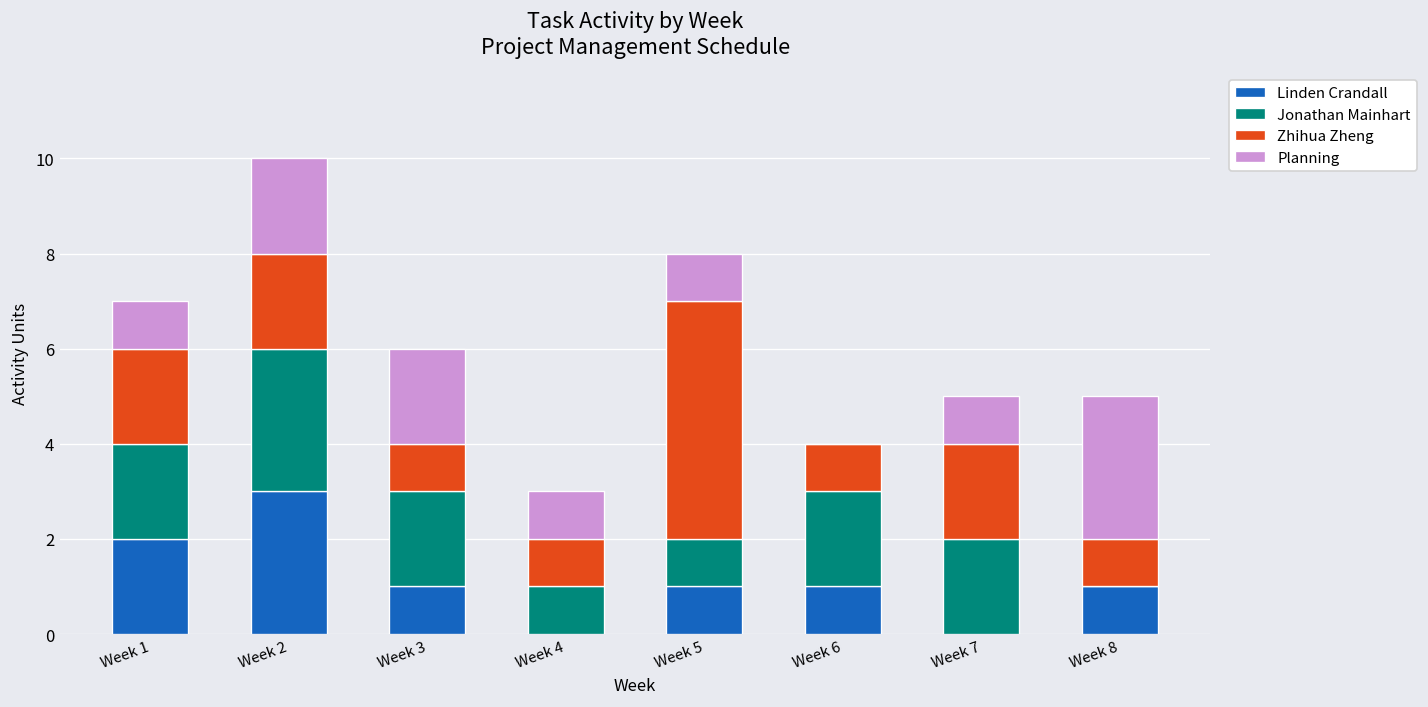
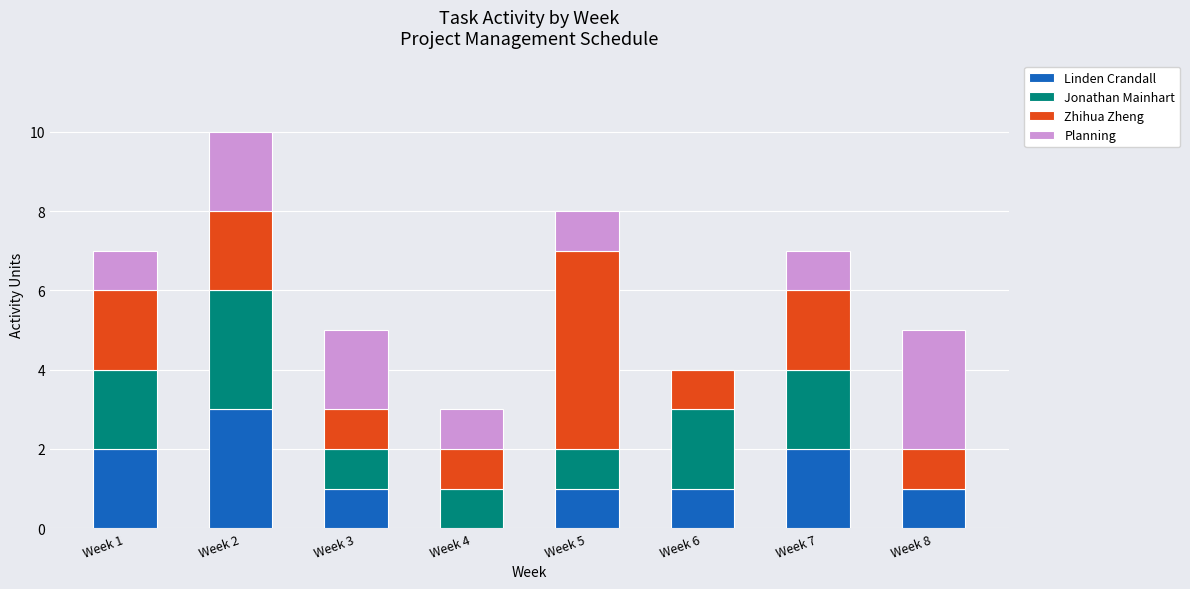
Jonathan Mainhart, Week 3: 2 -> 1
Linden Crandall, Week 7: 0 -> 2
